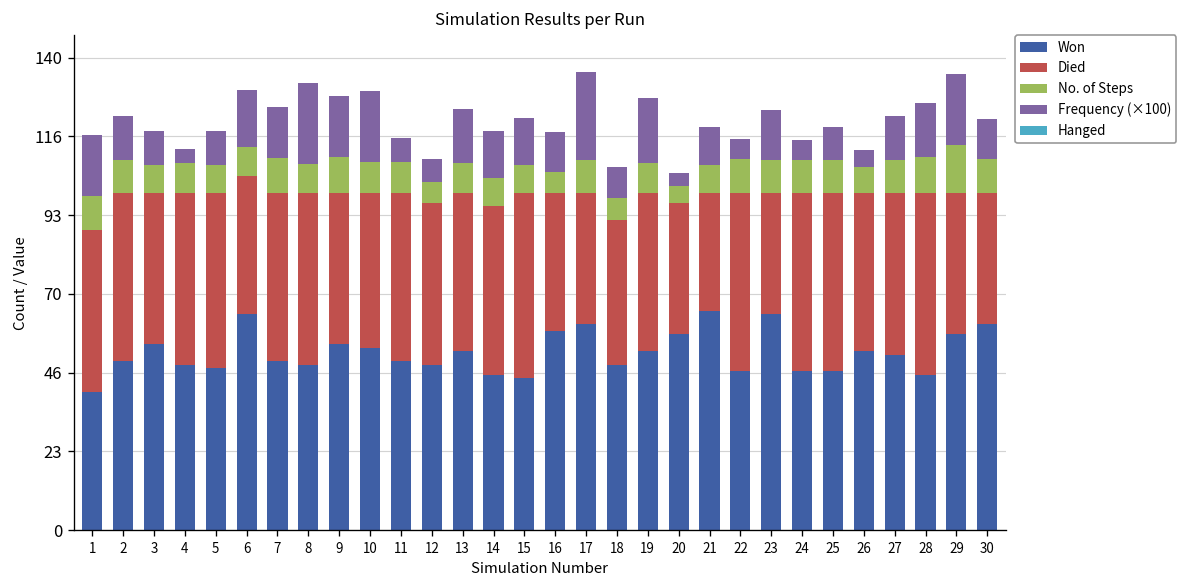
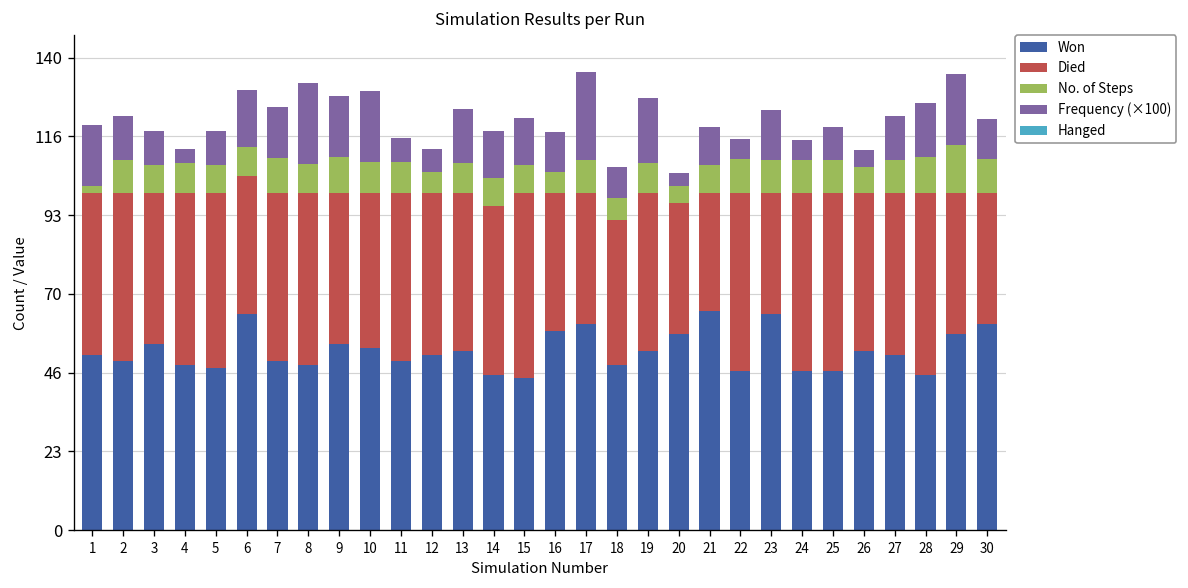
Won, 1: 41 -> 52
No. of Steps, 1: 10 -> 2
Won, 12: 49 -> 52
